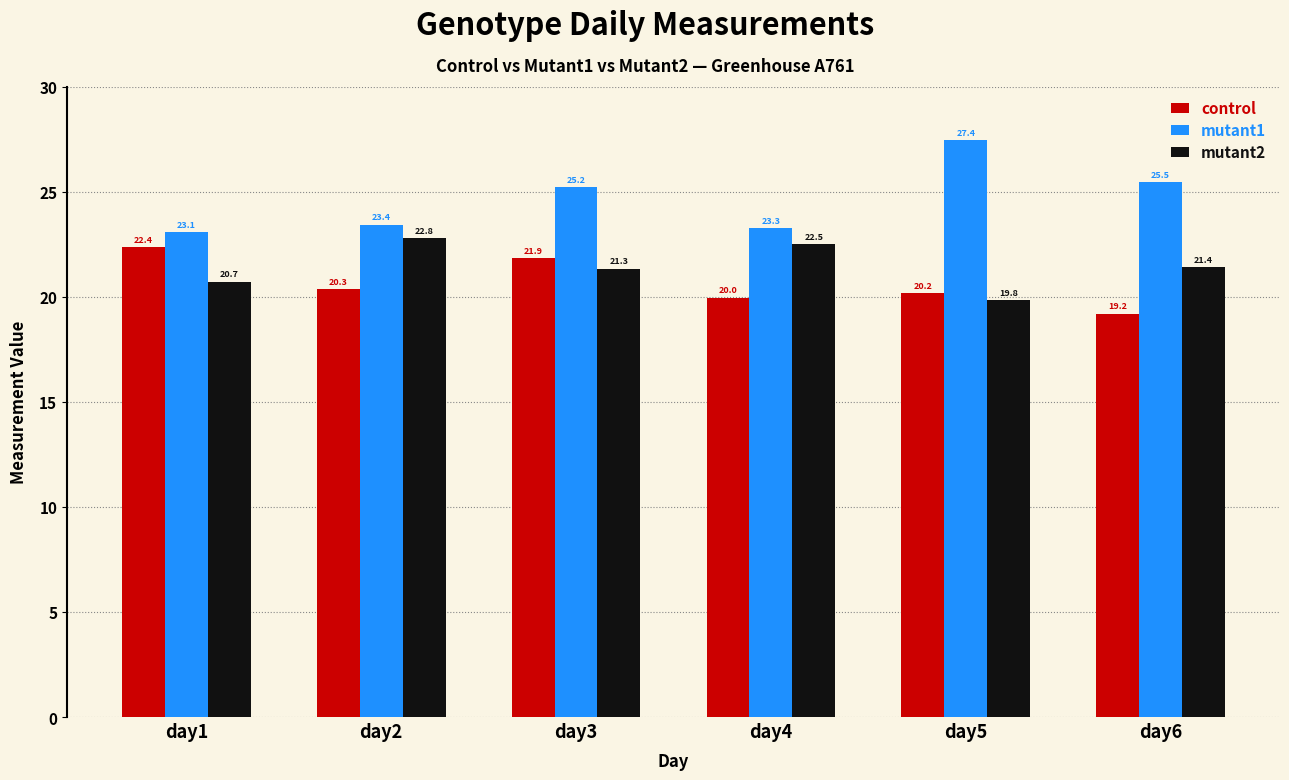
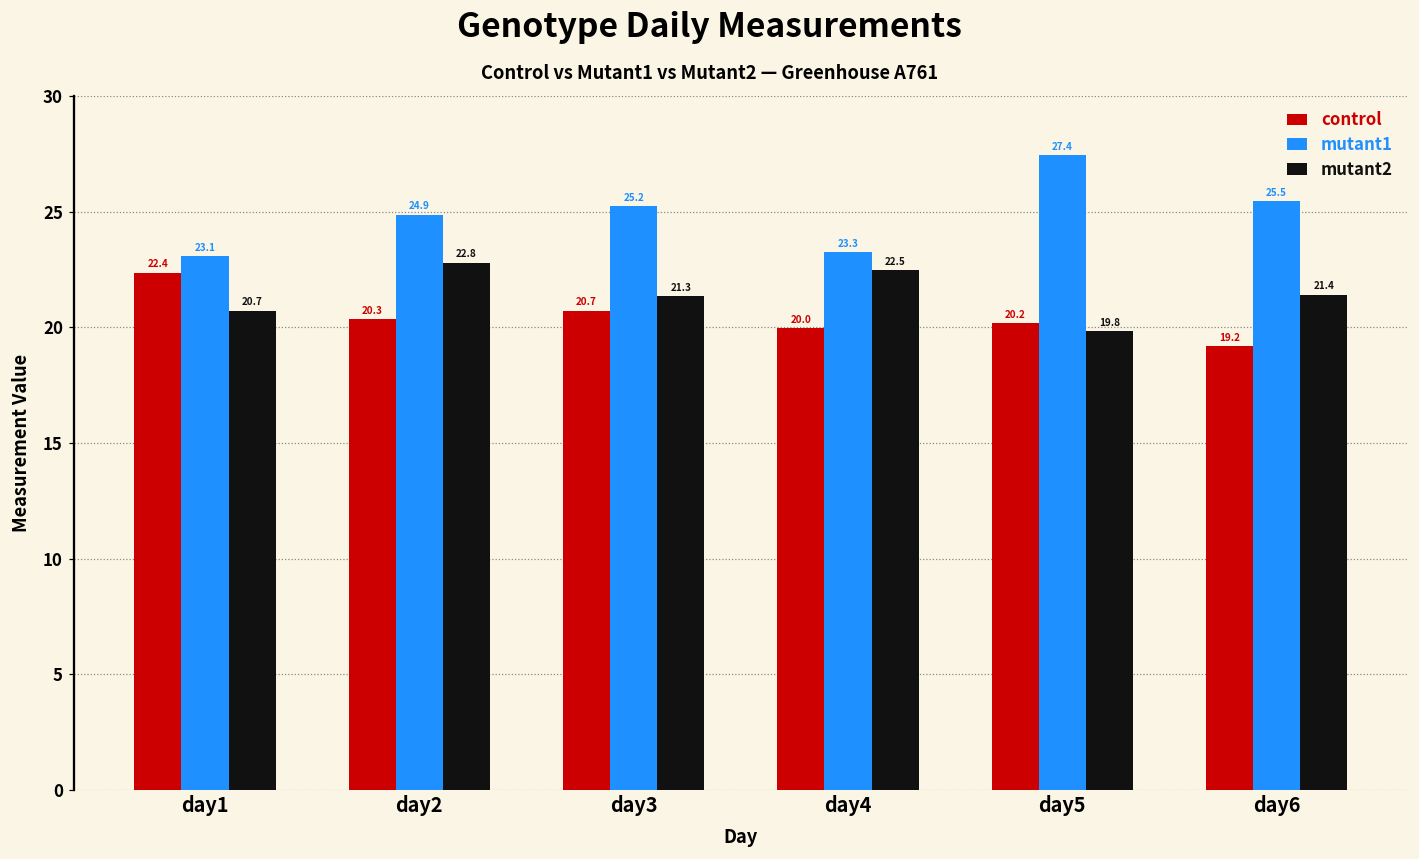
mutant1, day2: 23.4 -> 24.9
control, day3: 21.9 -> 20.7
